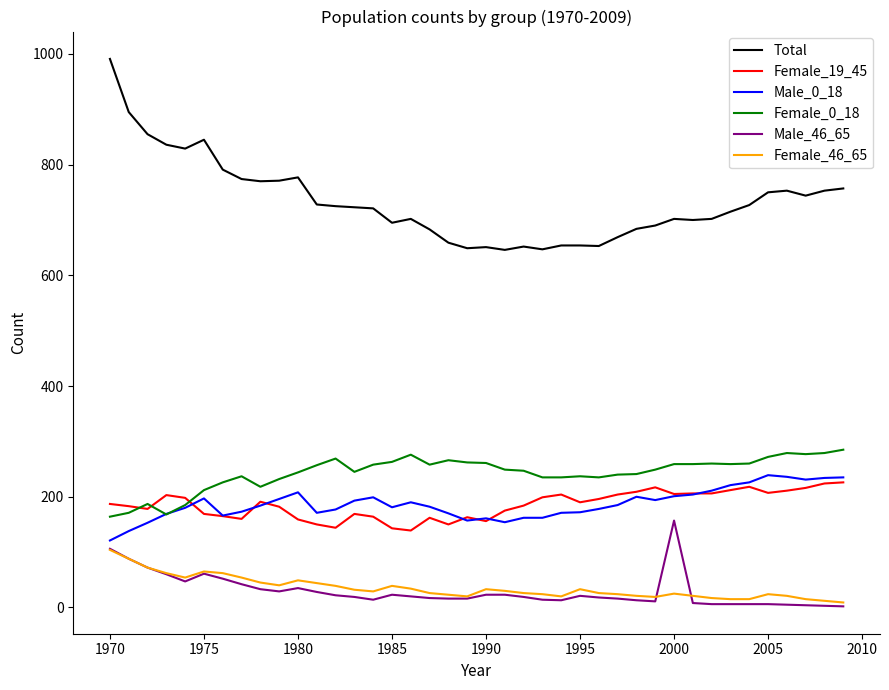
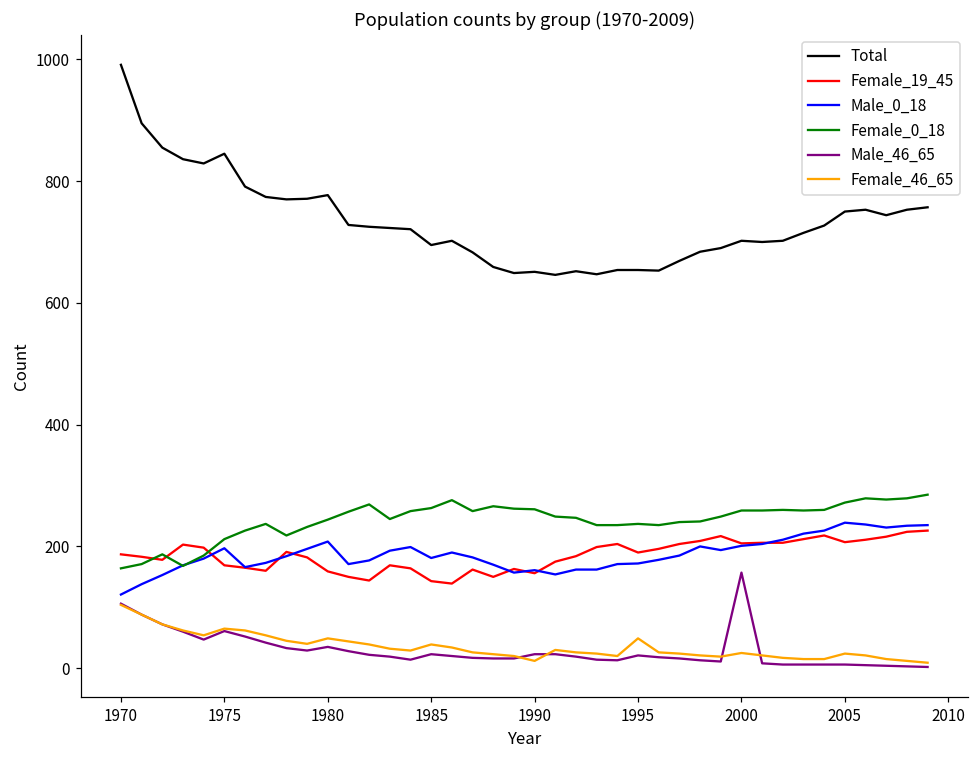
Female_46_65, 1990: 30 -> 10
Female_46_65, 1995: 30 -> 50
